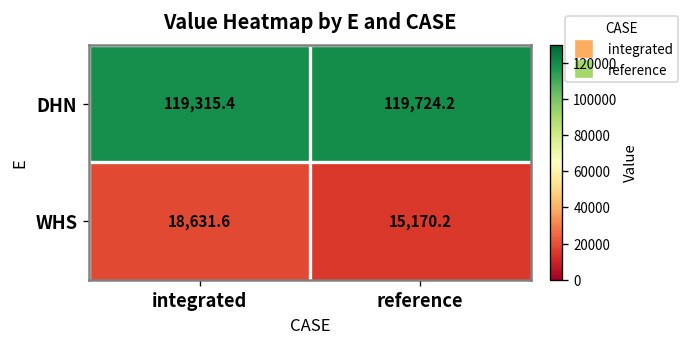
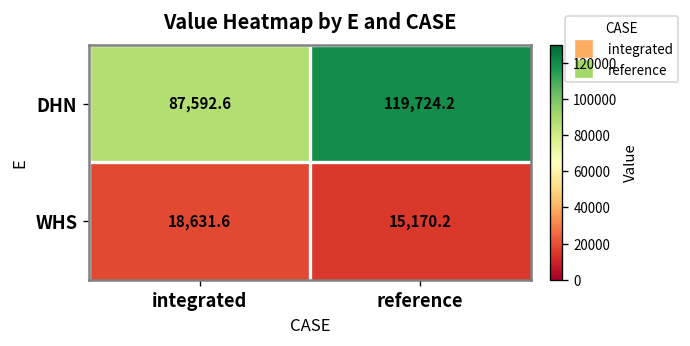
DHN, integrated: 119,315.4 -> 87,592.6
